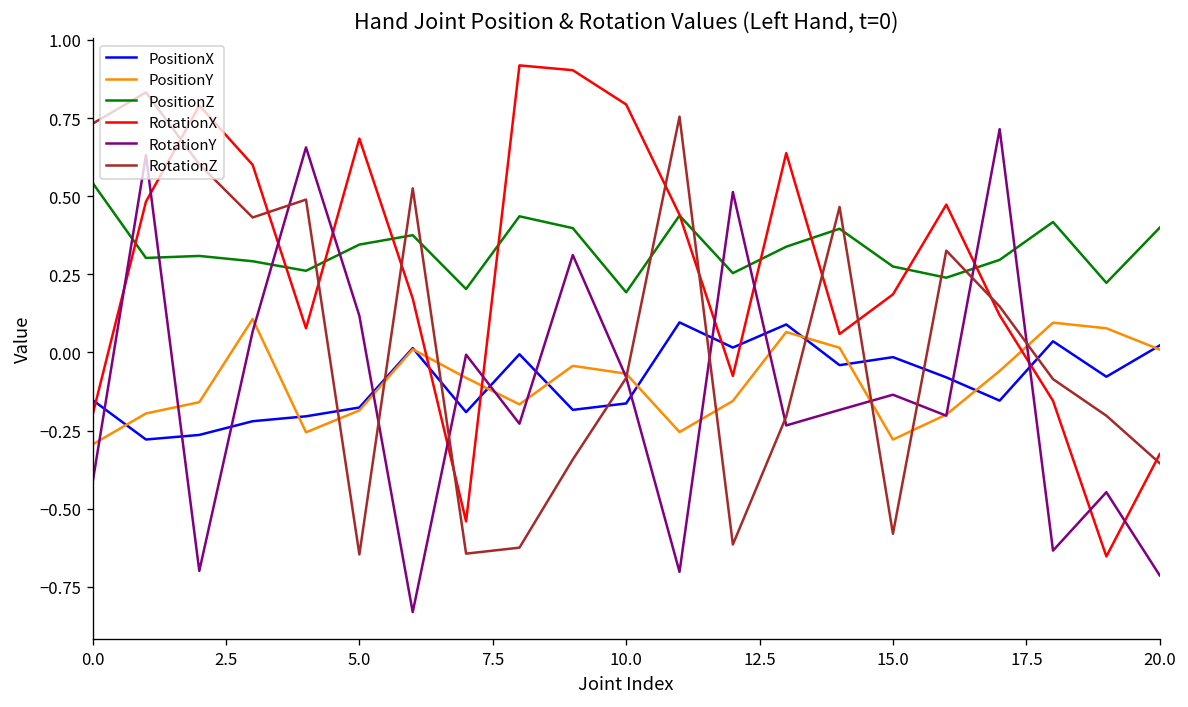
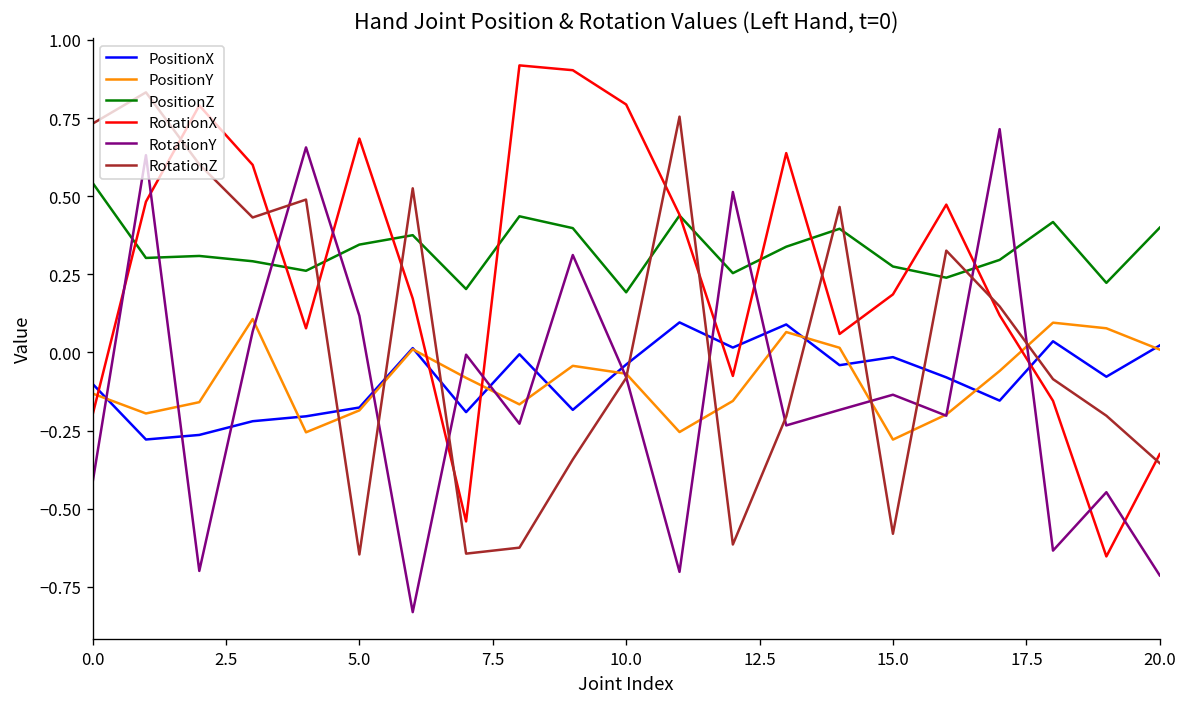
PositionX, 0.0: -0.15 -> -0.10
PositionY, 0.0: -0.29 -> -0.13
PositionX, 10.0: -0.16 -> -0.04
